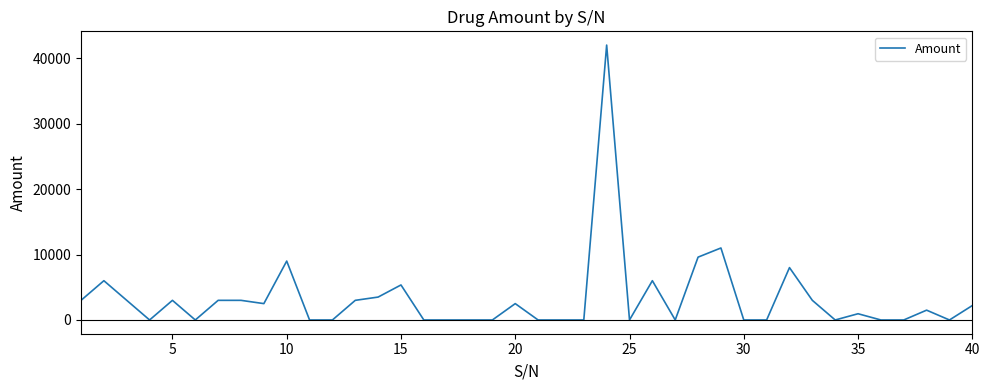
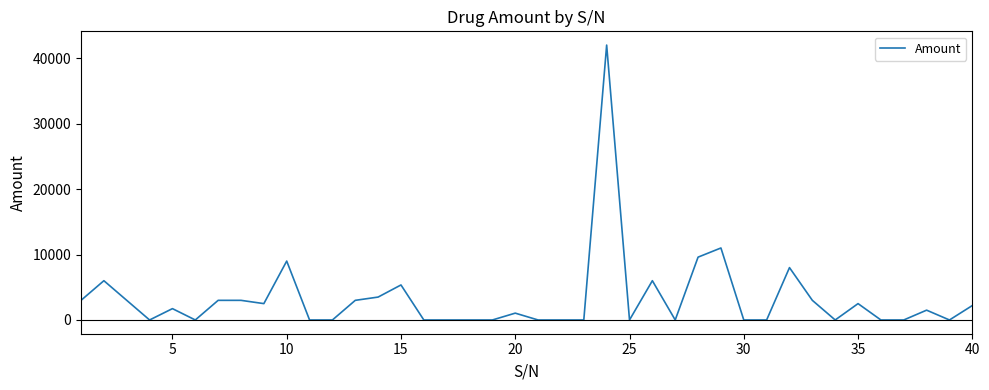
5: 3000 -> 2000
20: 3000 -> 1000
35: 1000 -> 3000
